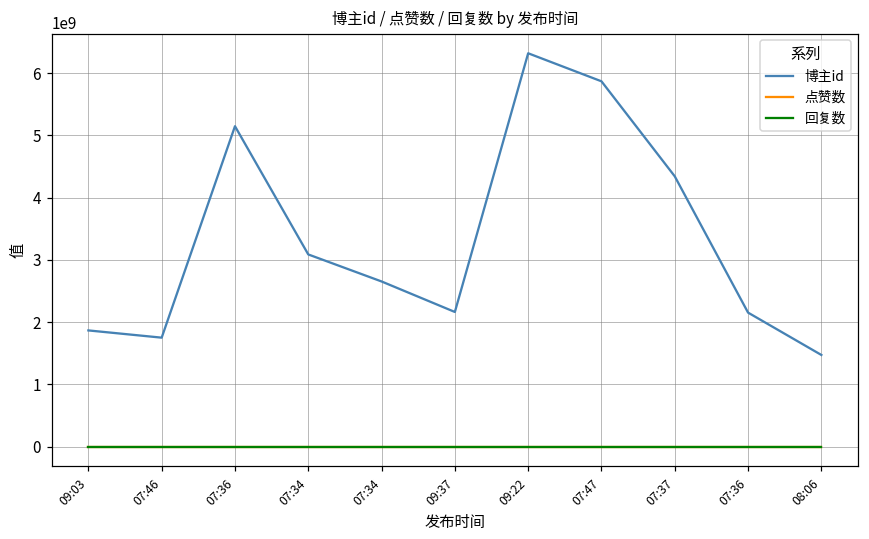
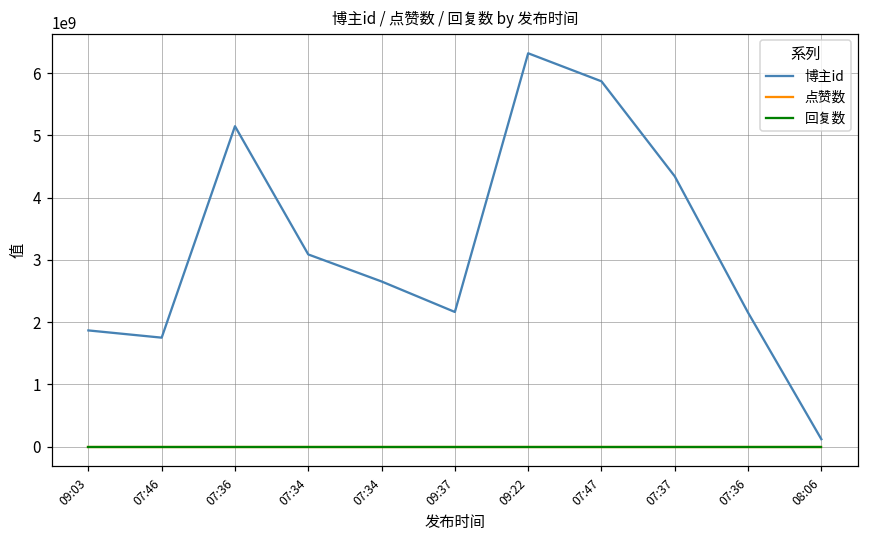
博主id, 08:06: 1500000000 -> 100000000
